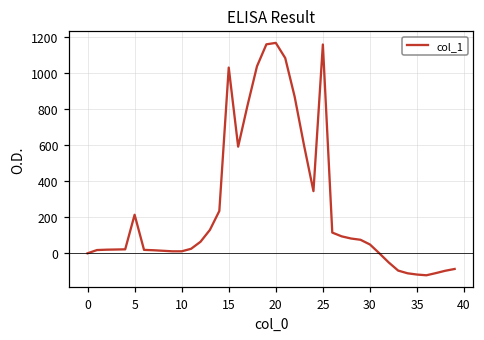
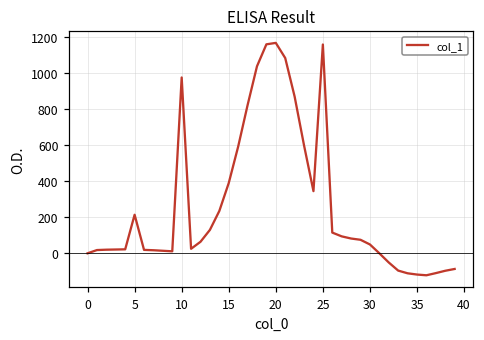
10: 10 -> 980
15: 1030 -> 390
